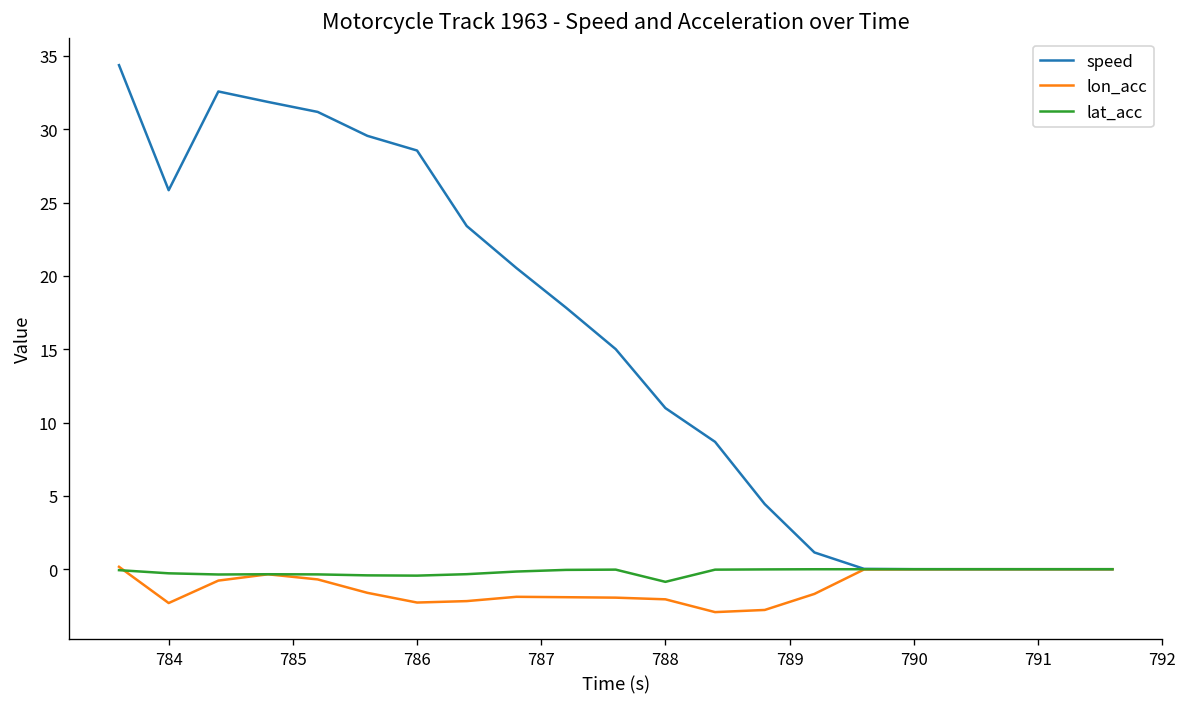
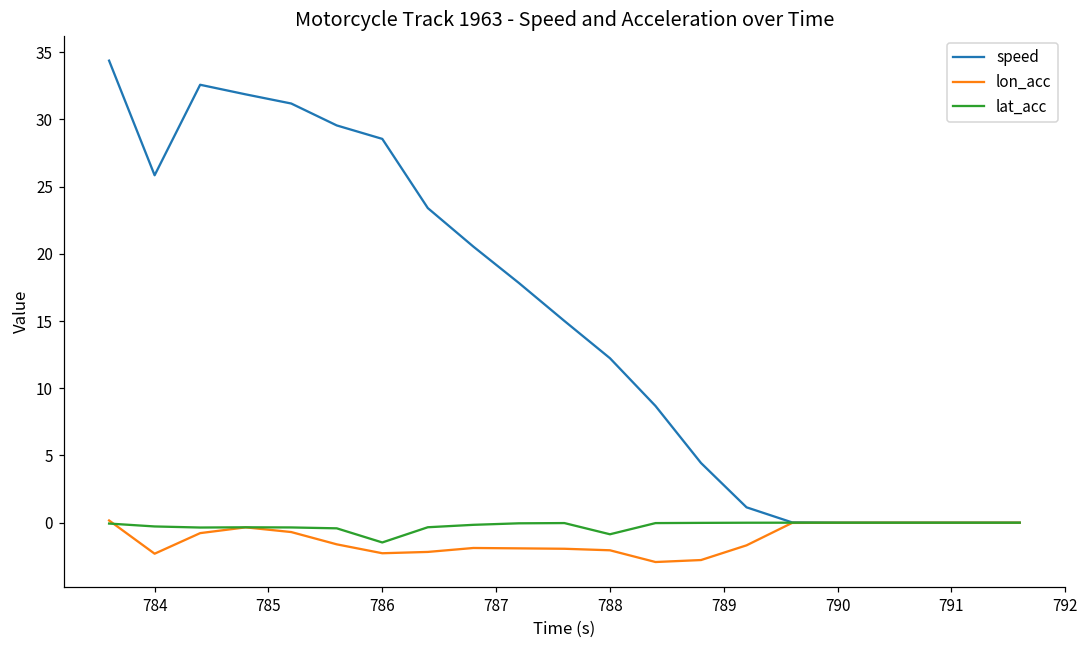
lat_acc, 786: -0.4 -> -1.5
speed, 788: 11.0 -> 12.2
